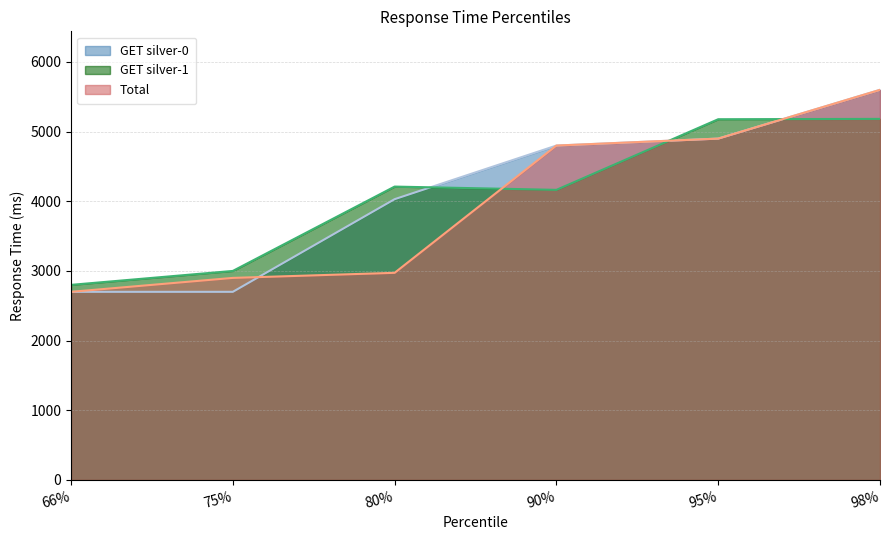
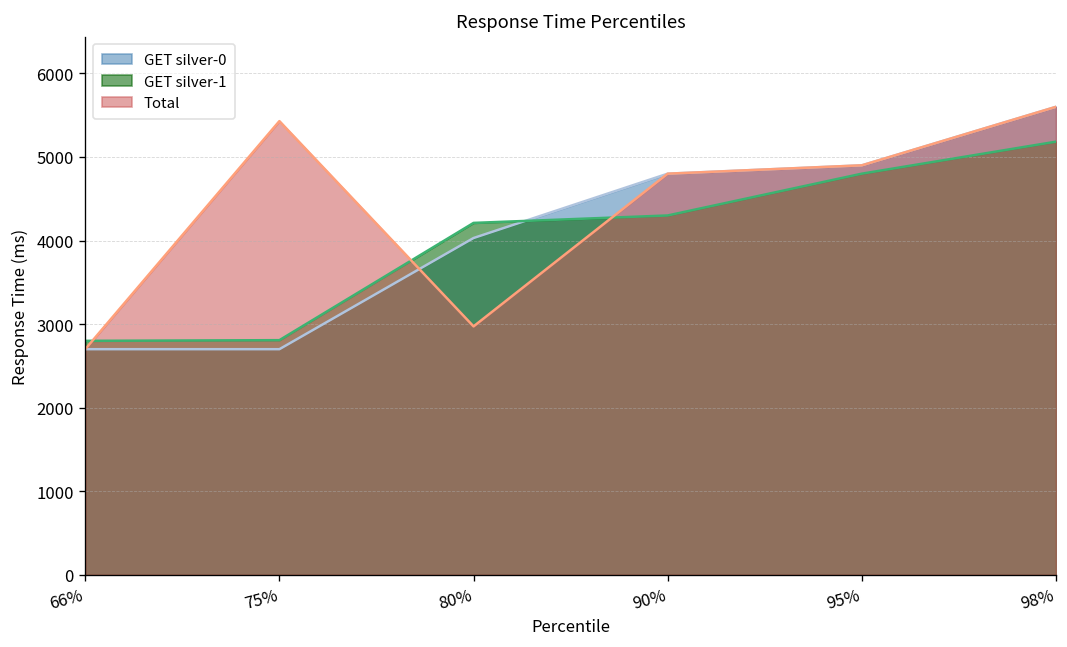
GET silver-1, 75%: 3000 -> 2800
Total, 75%: 2900 -> 5400
GET silver-1, 90%: 4200 -> 4300
GET silver-1, 95%: 5200 -> 4800
